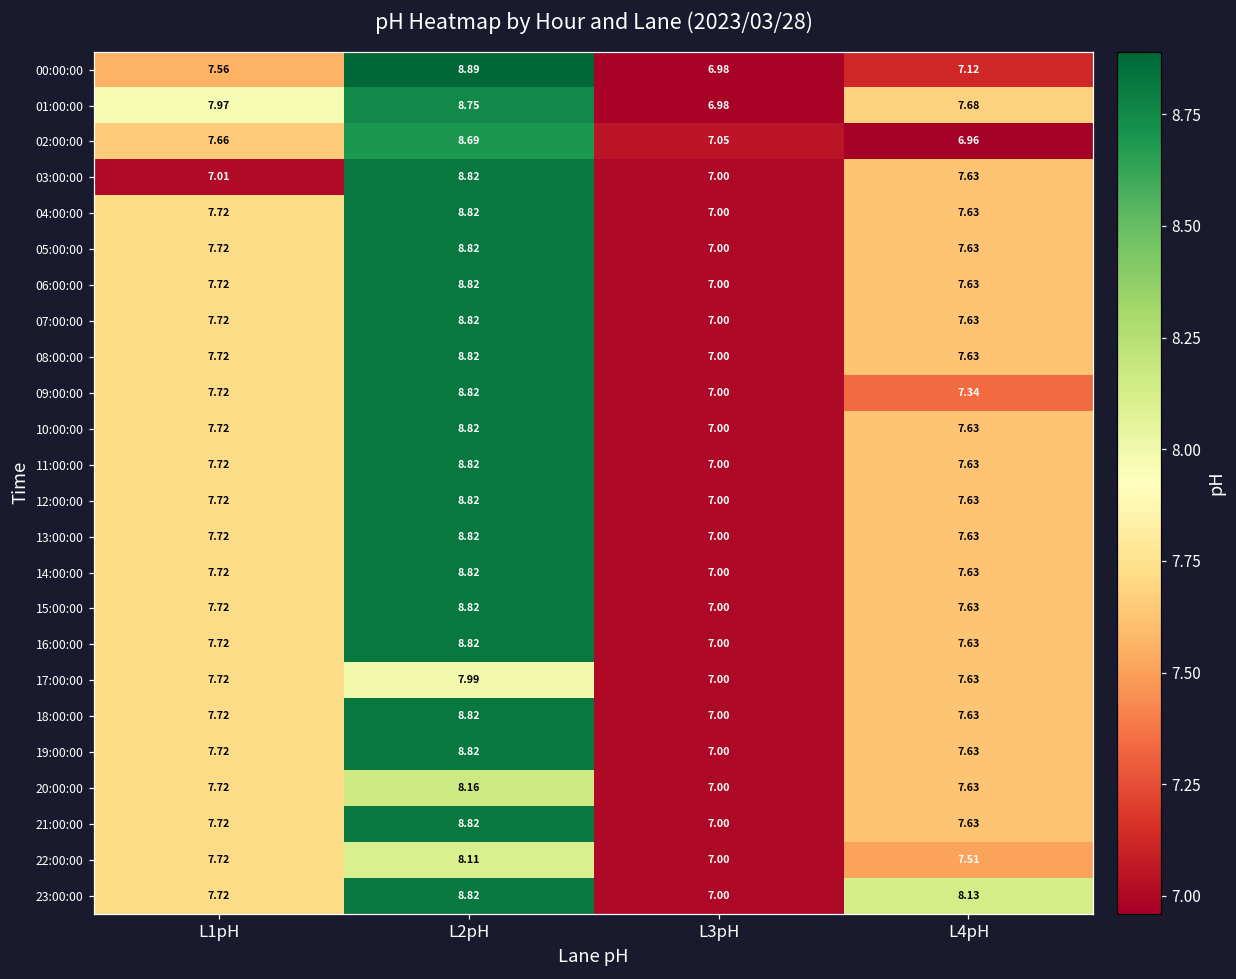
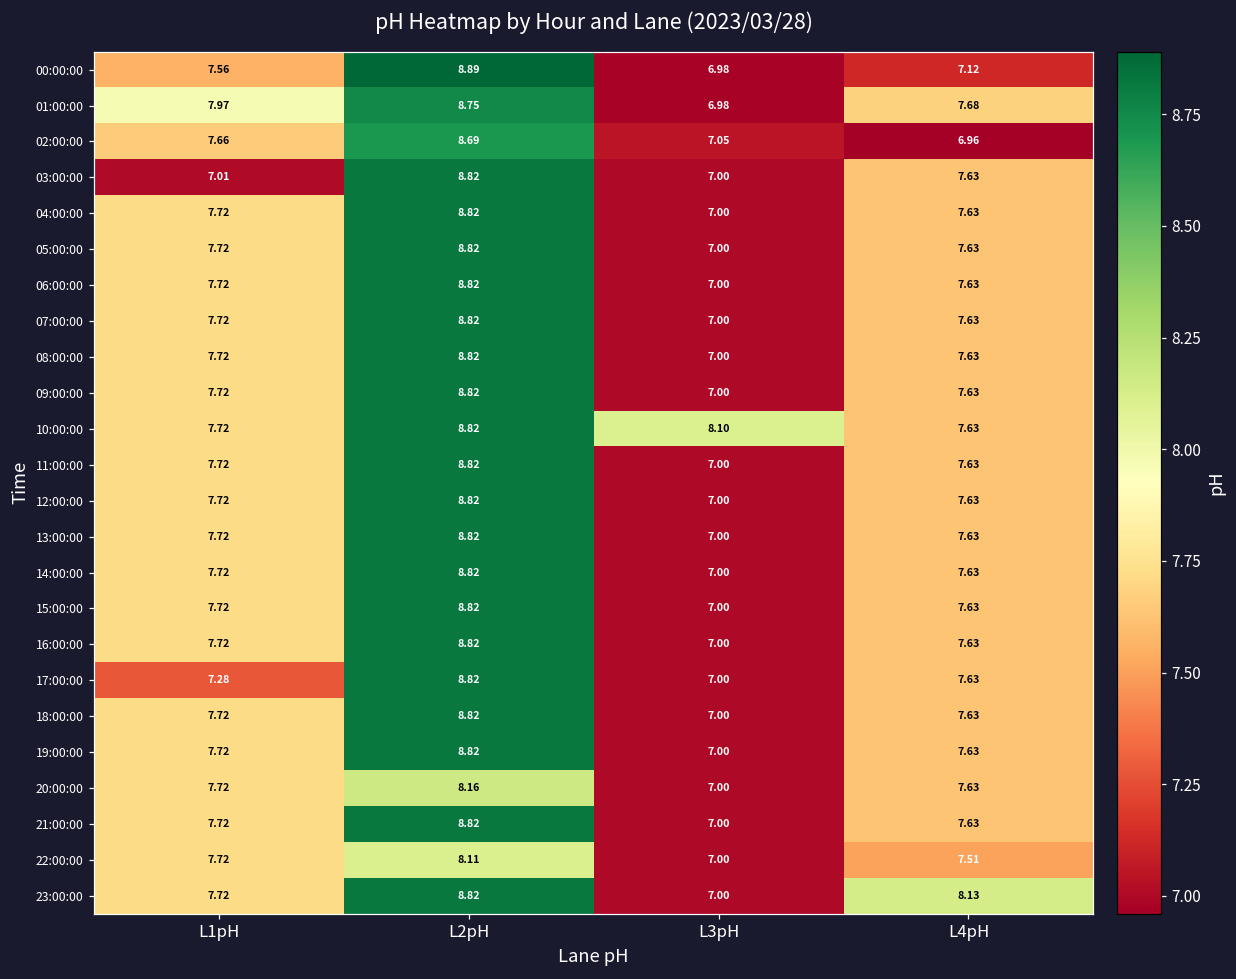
09:00:00, L4pH: 7.34 -> 7.63
10:00:00, L3pH: 7.00 -> 8.10
17:00:00, L1pH: 7.72 -> 7.28
17:00:00, L2pH: 7.99 -> 8.82
